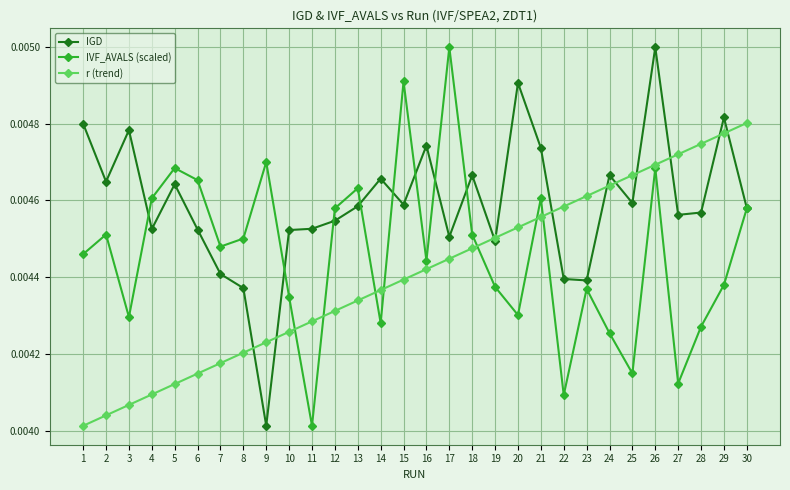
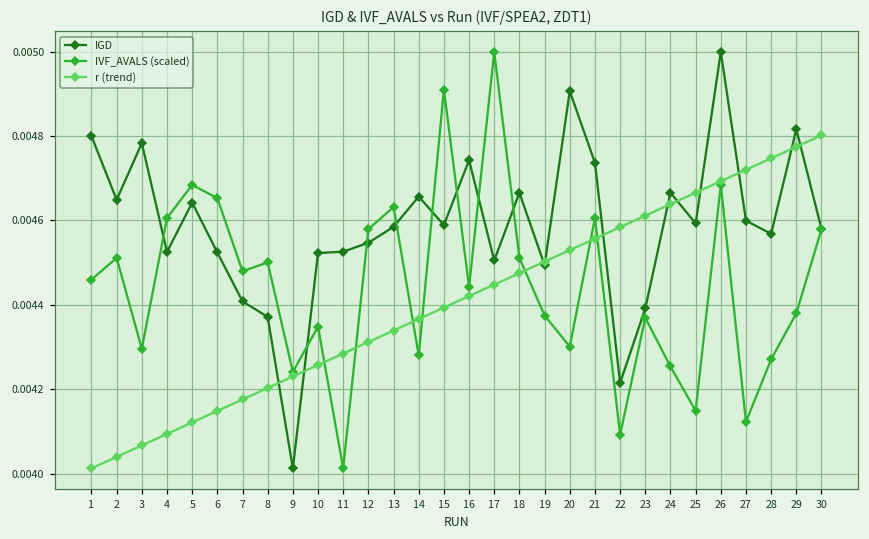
IVF_AVALS (scaled), 9: 0.00470 -> 0.00424
IGD, 22: 0.00440 -> 0.00421
IGD, 27: 0.00456 -> 0.00460
